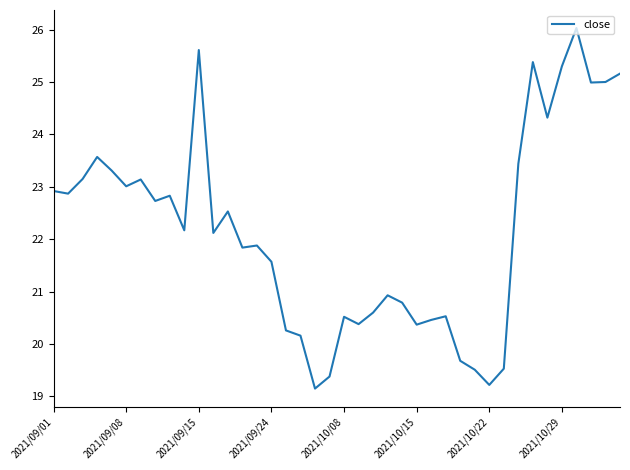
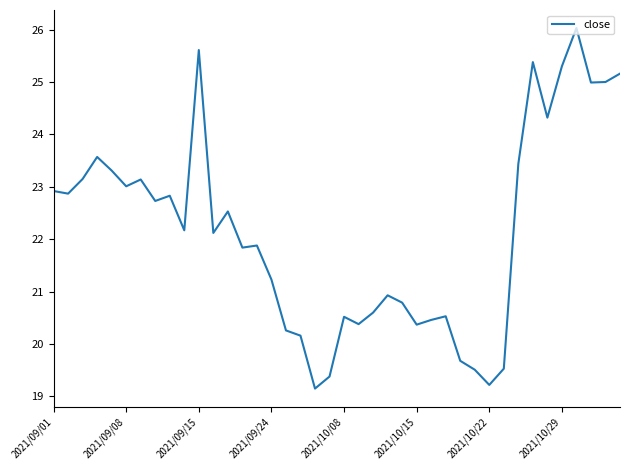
2021/09/24: 21.6 -> 21.2
